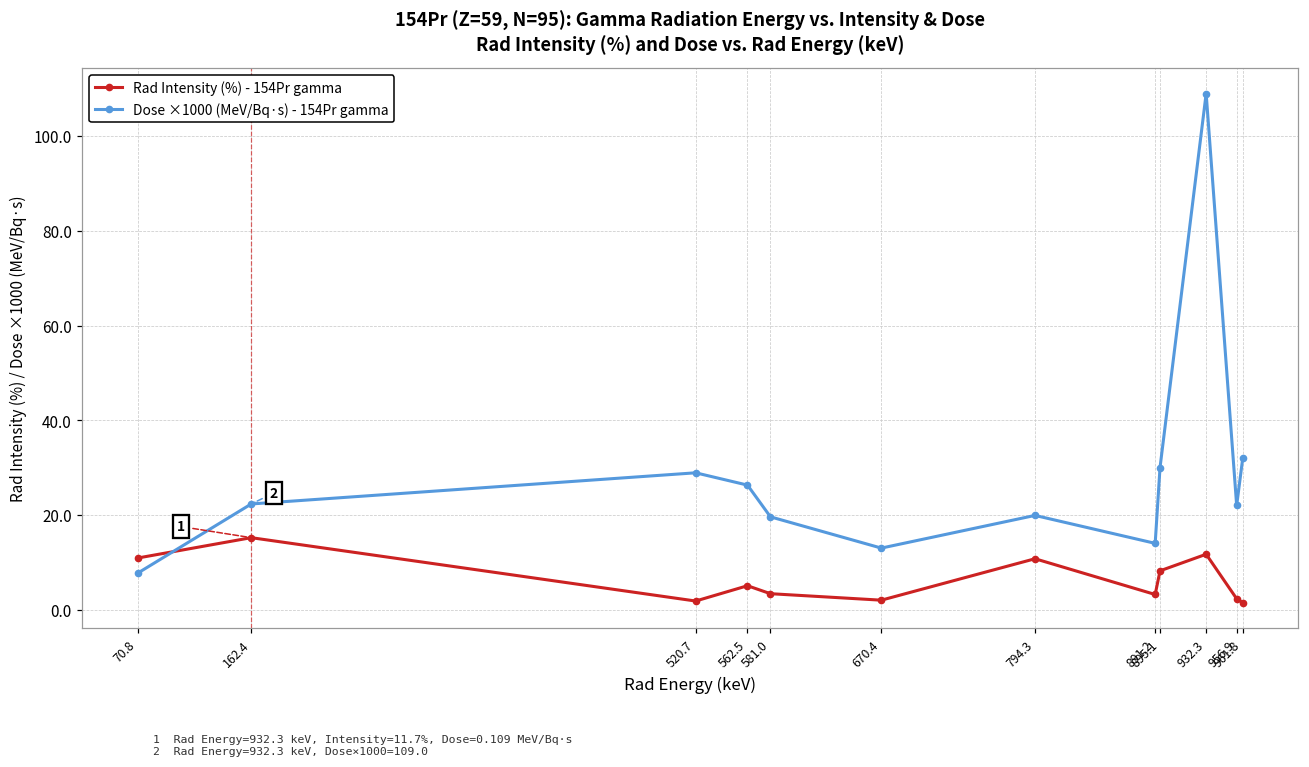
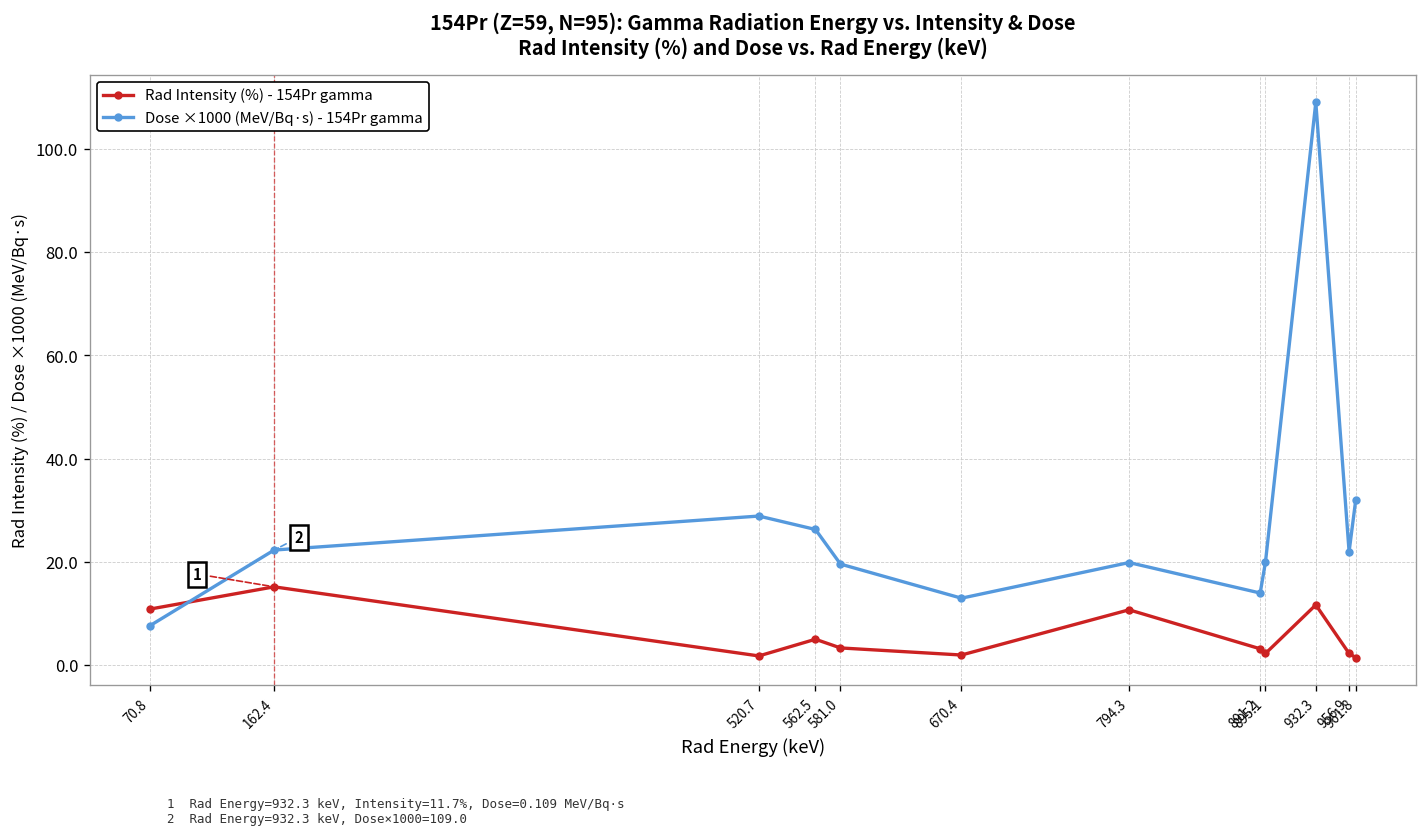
Rad Intensity (%) - 154Pr gamma, 895.1: 8 -> 2
Dose ×1000 (MeV/Bq·s) - 154Pr gamma, 895.1: 30 -> 20
